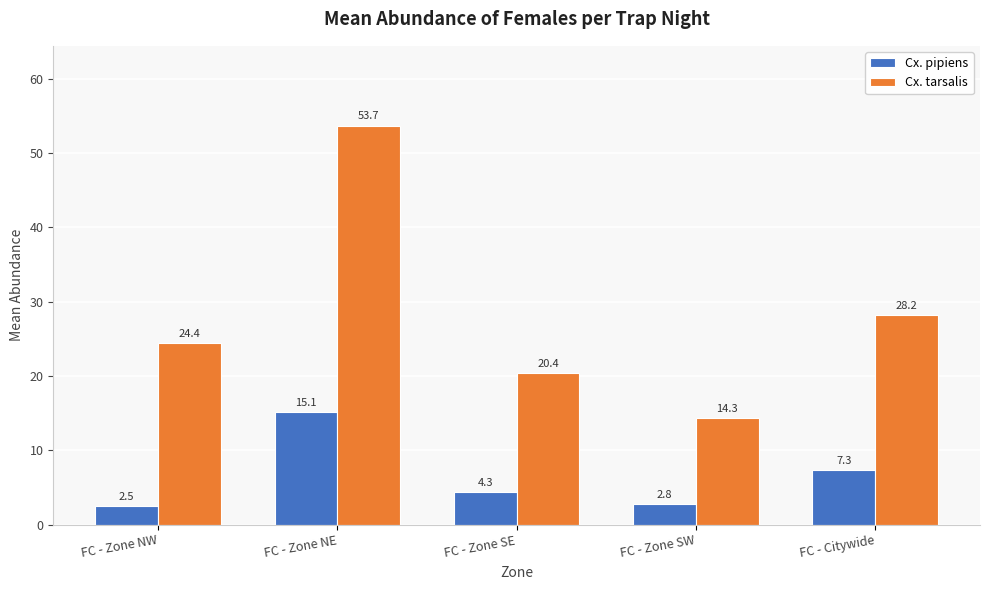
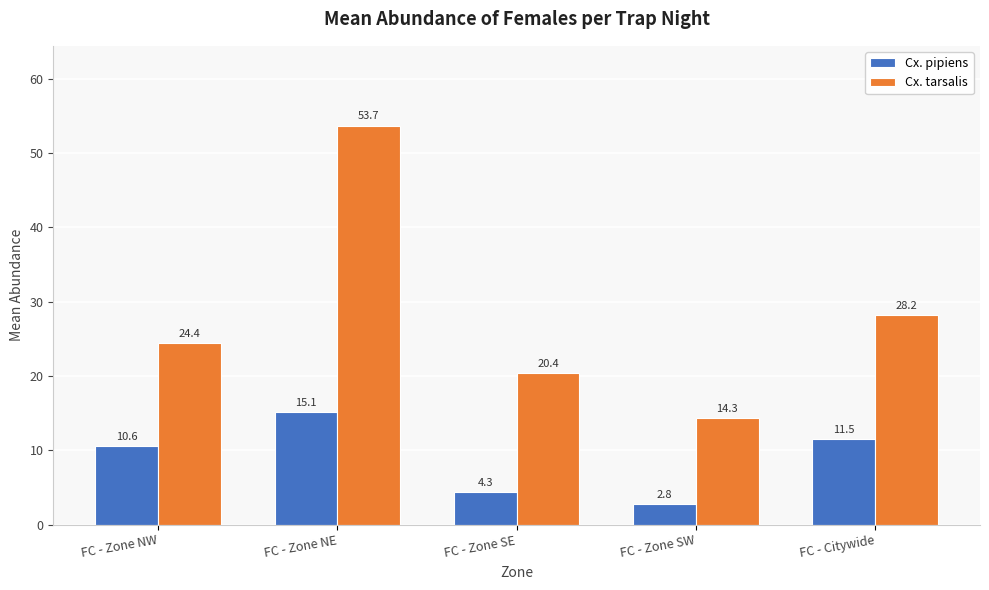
Cx. pipiens, FC - Zone NW: 2.5 -> 10.6
Cx. pipiens, FC - Citywide: 7.3 -> 11.5
